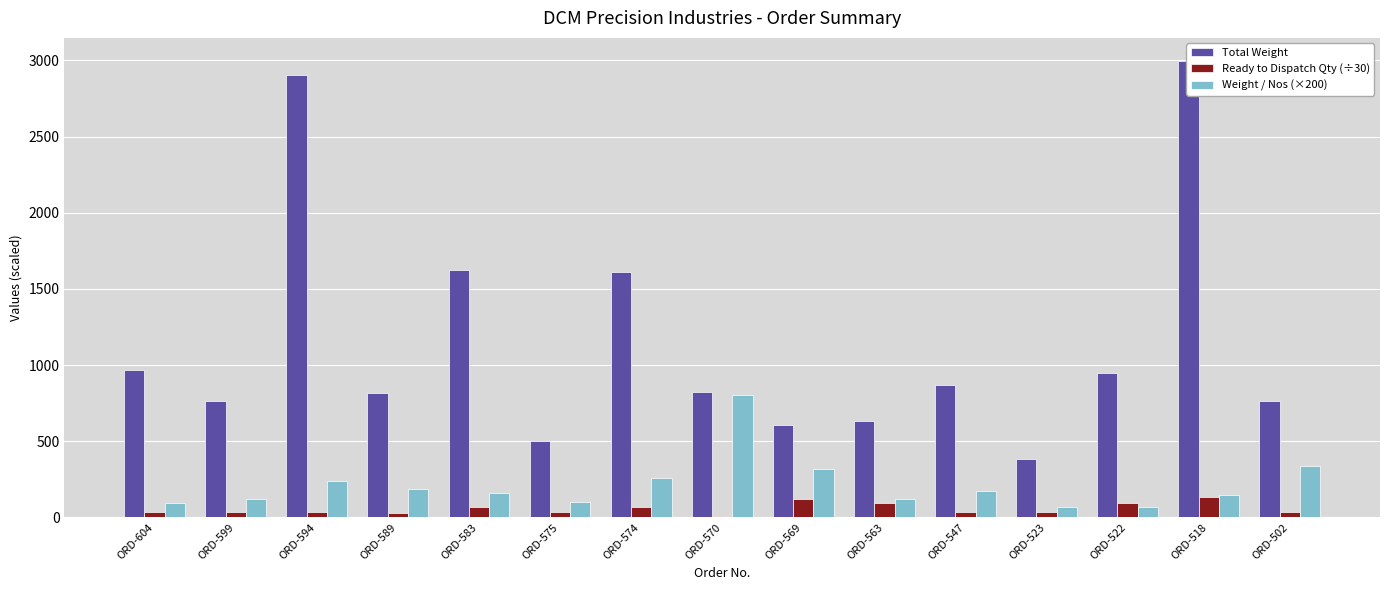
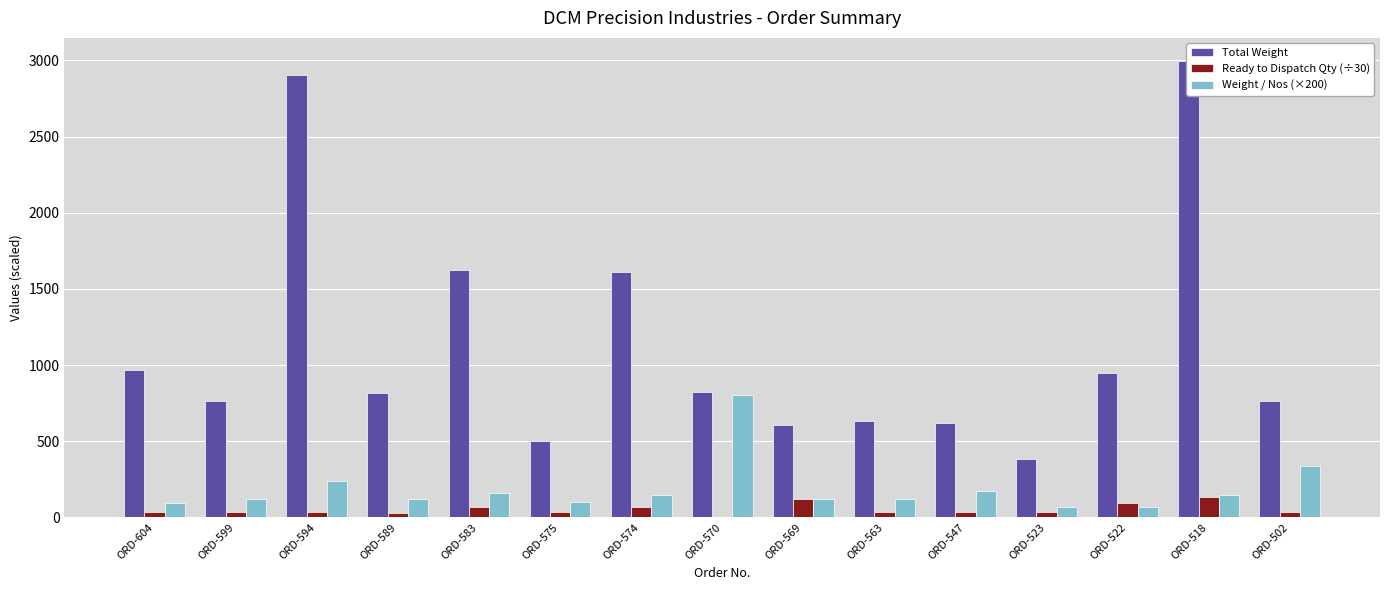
Weight / Nos (×200), ORD-589: 190 -> 120
Weight / Nos (×200), ORD-574: 260 -> 150
Weight / Nos (×200), ORD-569: 320 -> 120
Ready to Dispatch Qty (÷30), ORD-563: 90 -> 30
Total Weight, ORD-547: 870 -> 620
